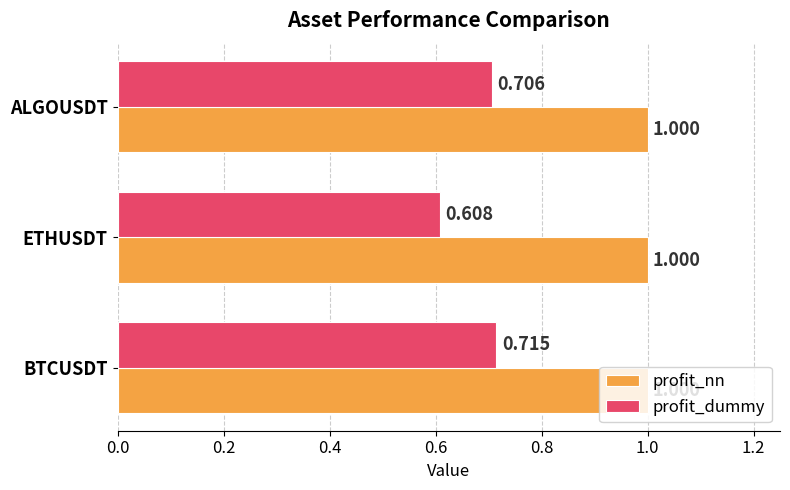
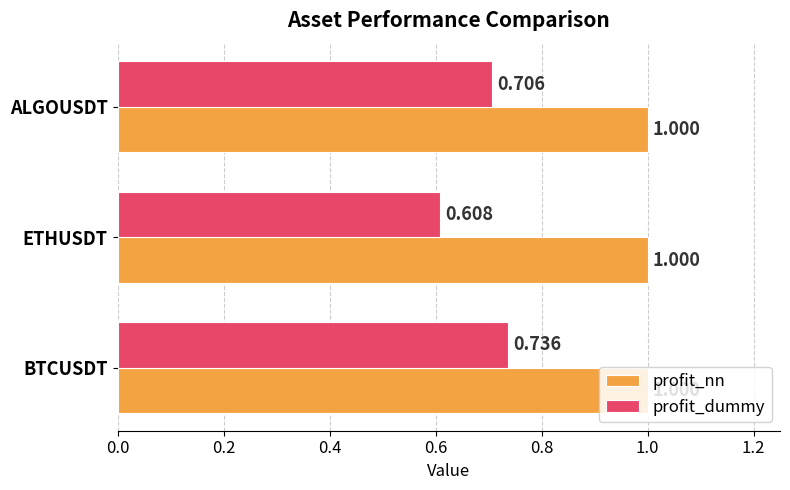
profit_dummy, BTCUSDT: 0.715 -> 0.736
